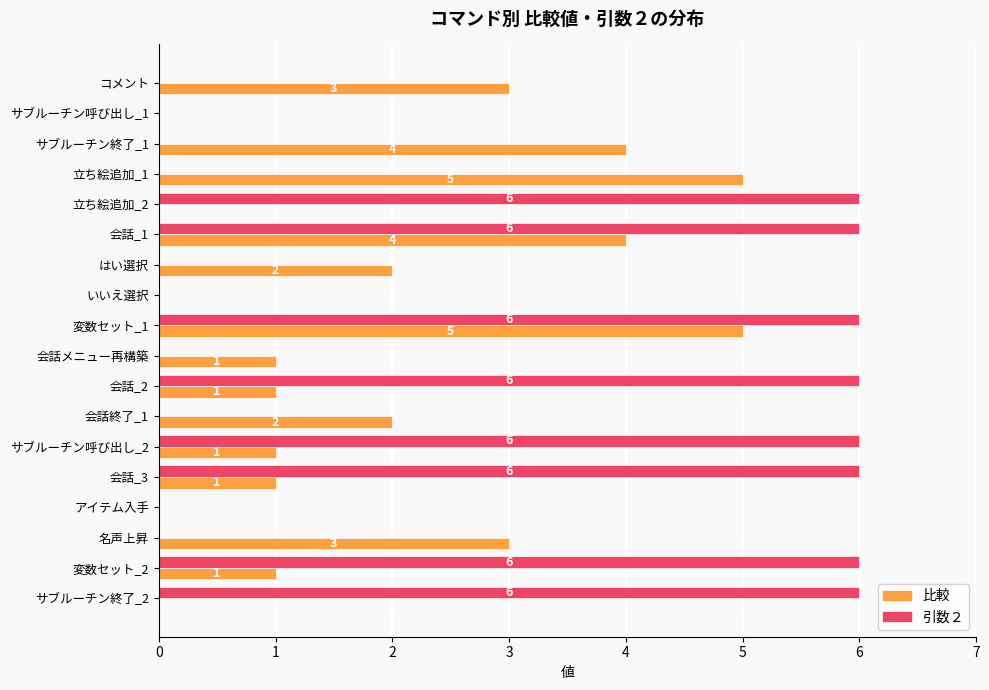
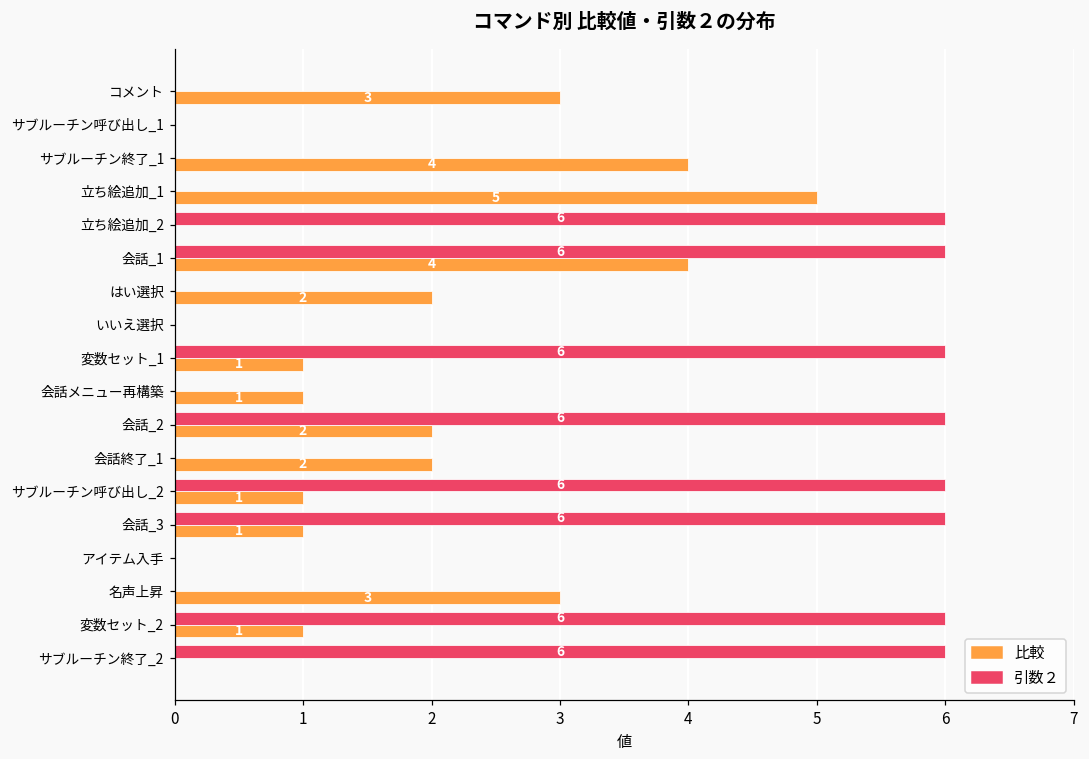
比較, 変数セット_1: 5 -> 1
比較, 会話_2: 1 -> 2
